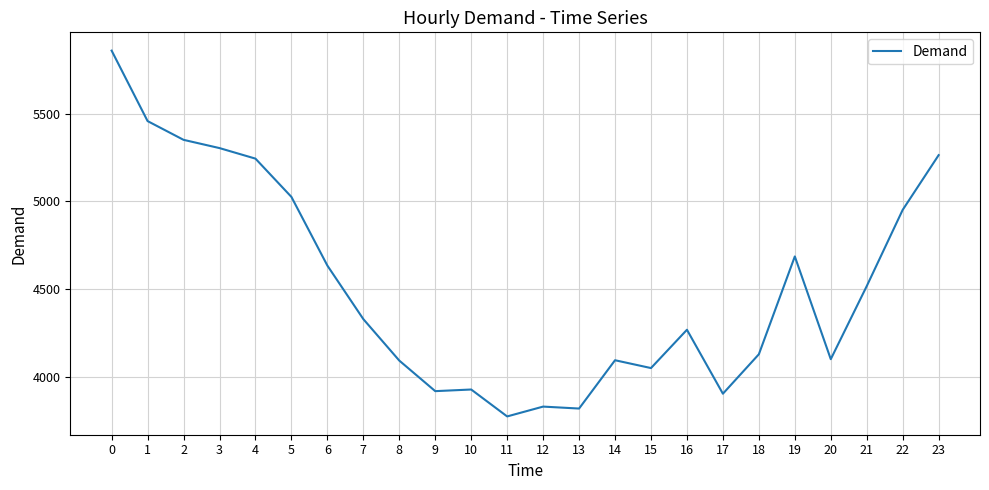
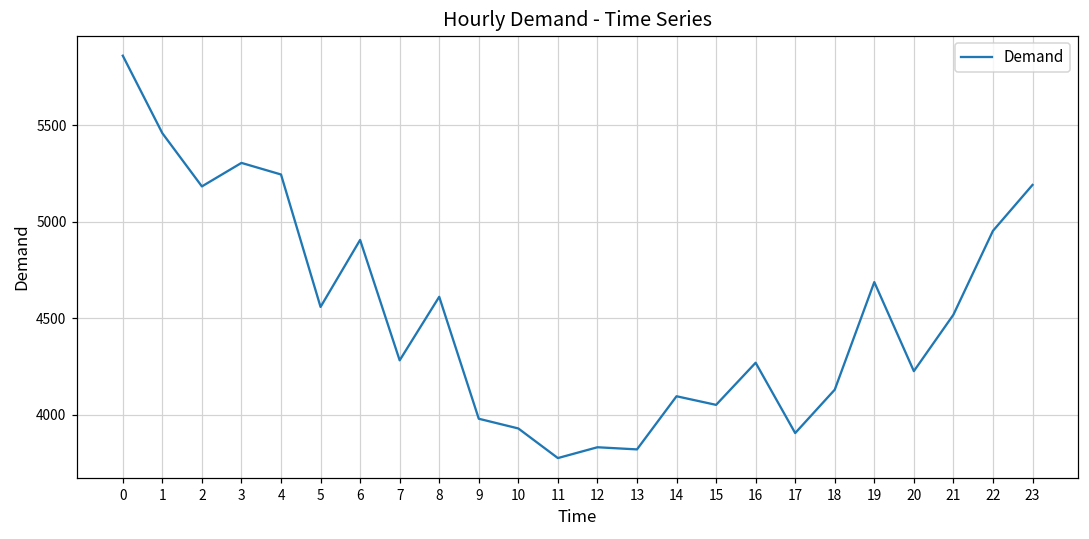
2: 5350 -> 5180
5: 5030 -> 4560
6: 4640 -> 4910
7: 4330 -> 4280
8: 4090 -> 4610
9: 3920 -> 3980
20: 4100 -> 4230
23: 5260 -> 5190
